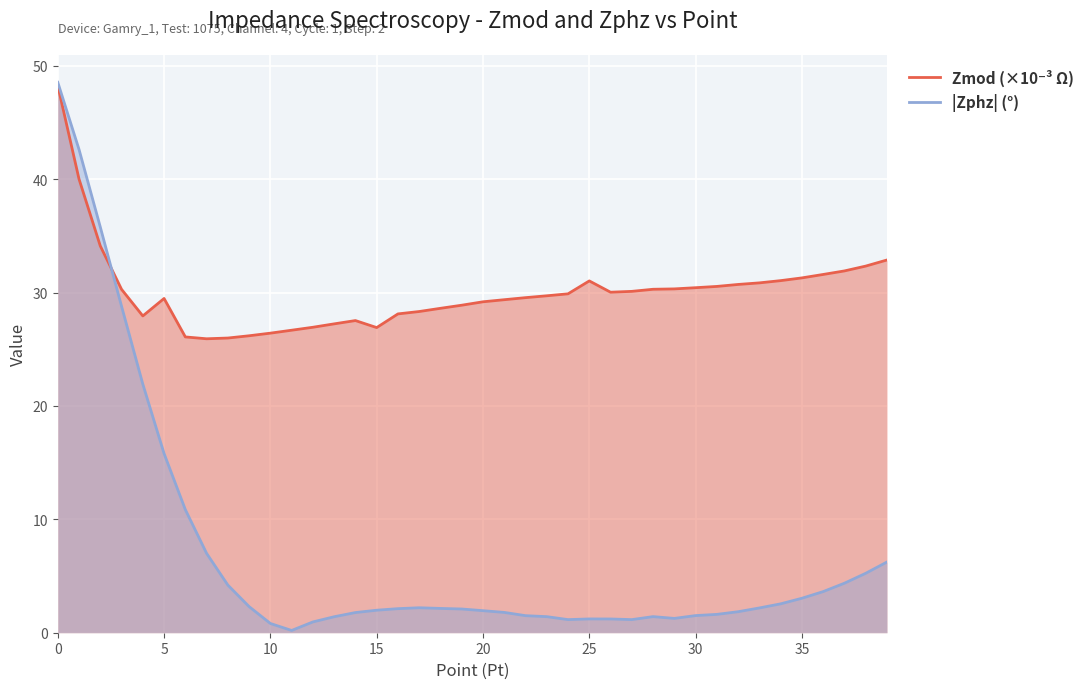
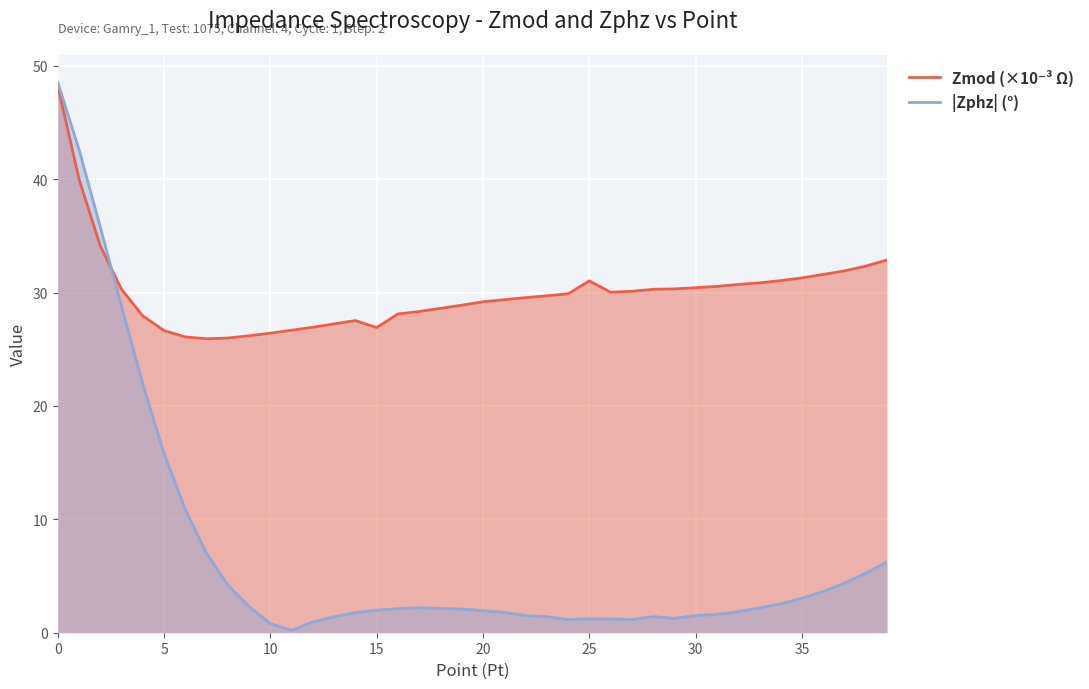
Zmod (×10⁻³ Ω), 5: 29.5 -> 26.6
